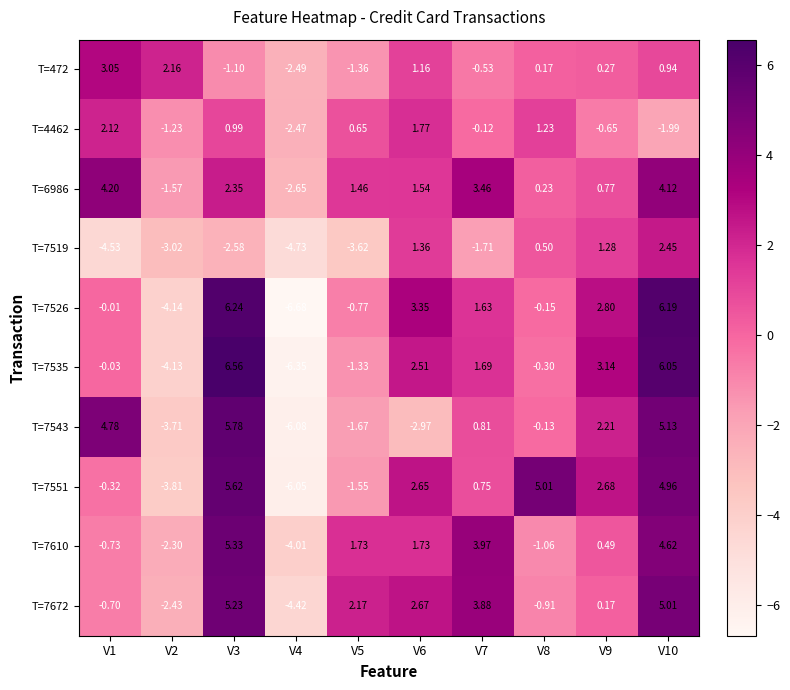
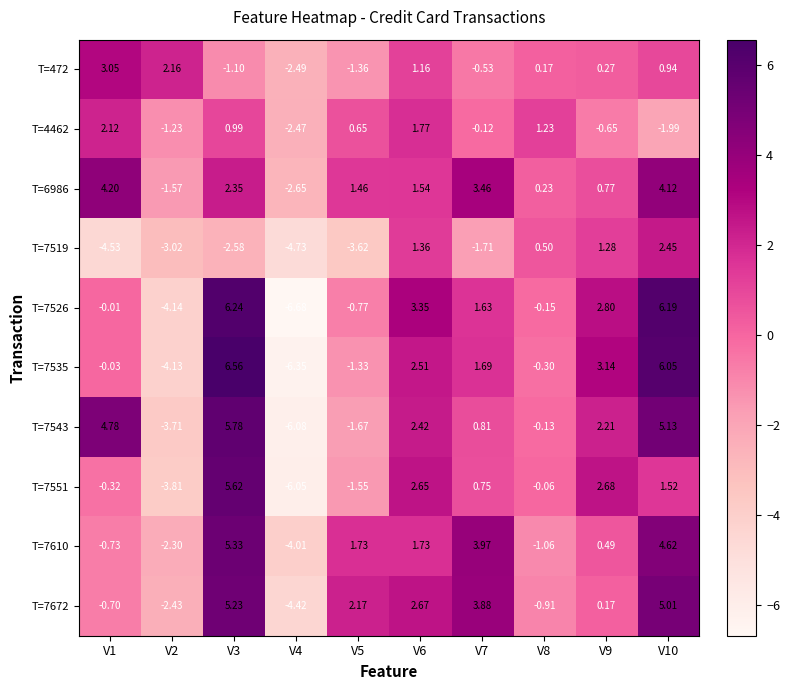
T=7543, V6: -2.97 -> 2.42
T=7551, V8: 5.01 -> -0.06
T=7551, V10: 4.96 -> 1.52
